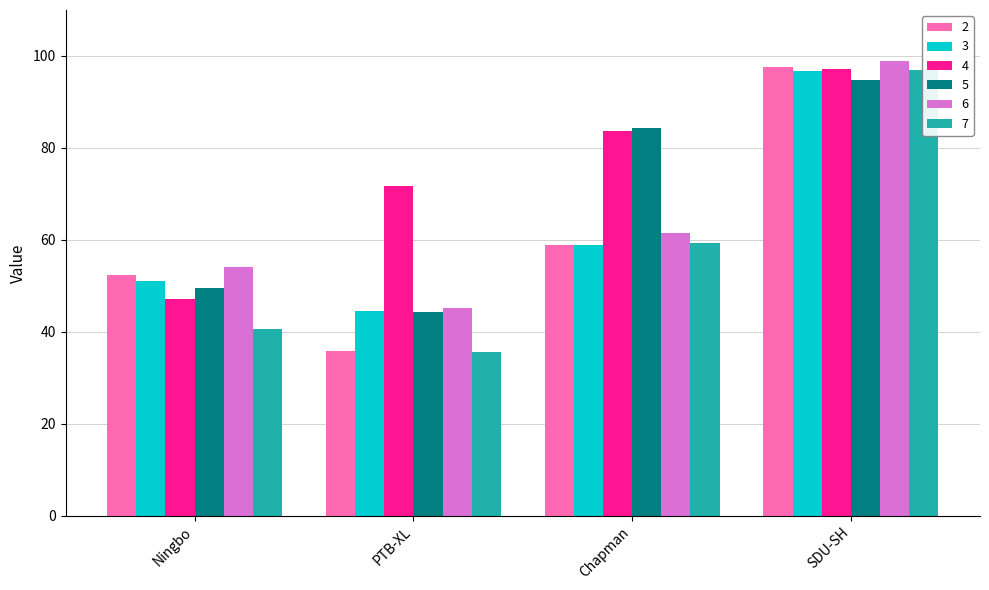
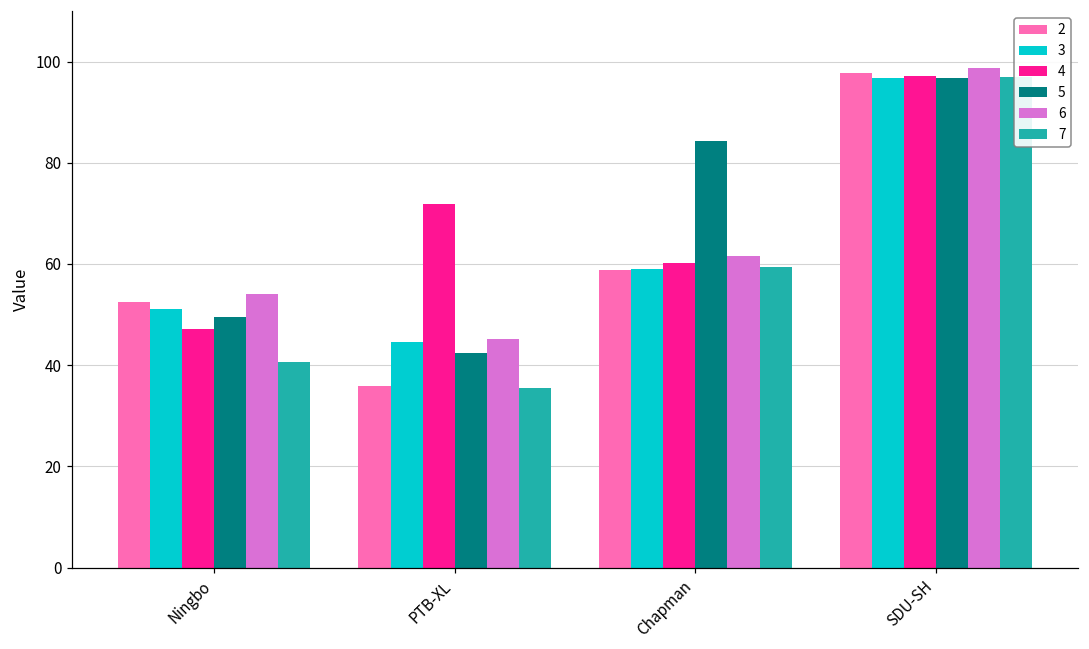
5, PTB-XL: 44 -> 42
4, Chapman: 84 -> 60
5, SDU-SH: 95 -> 97
